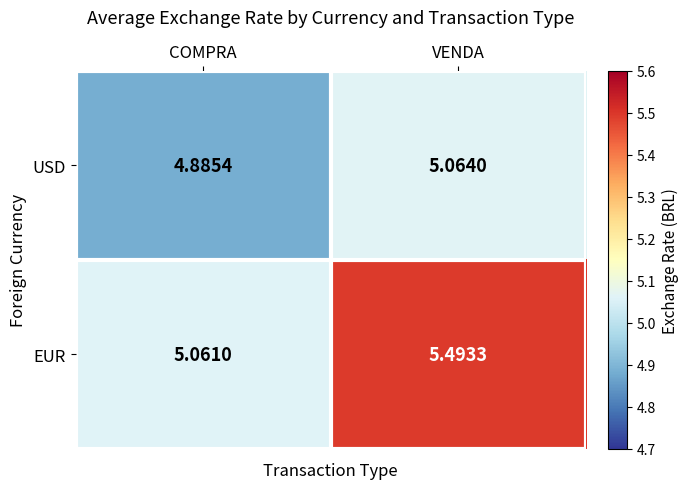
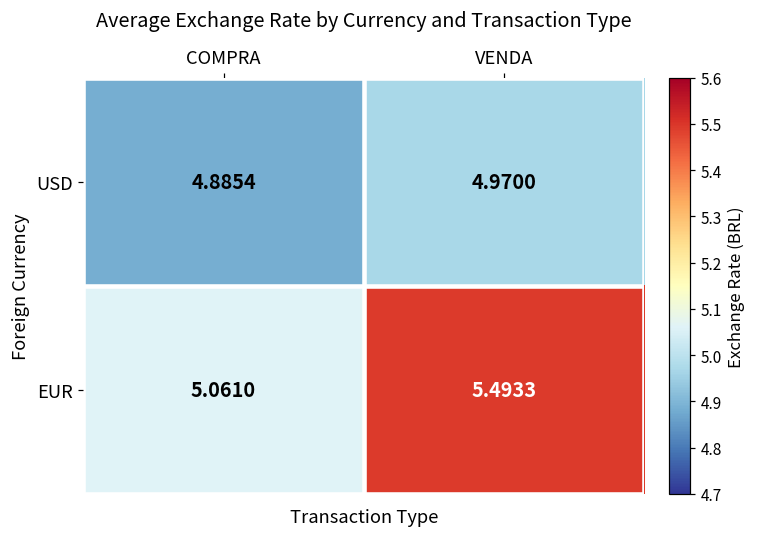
USD, VENDA: 5.0640 -> 4.9700
